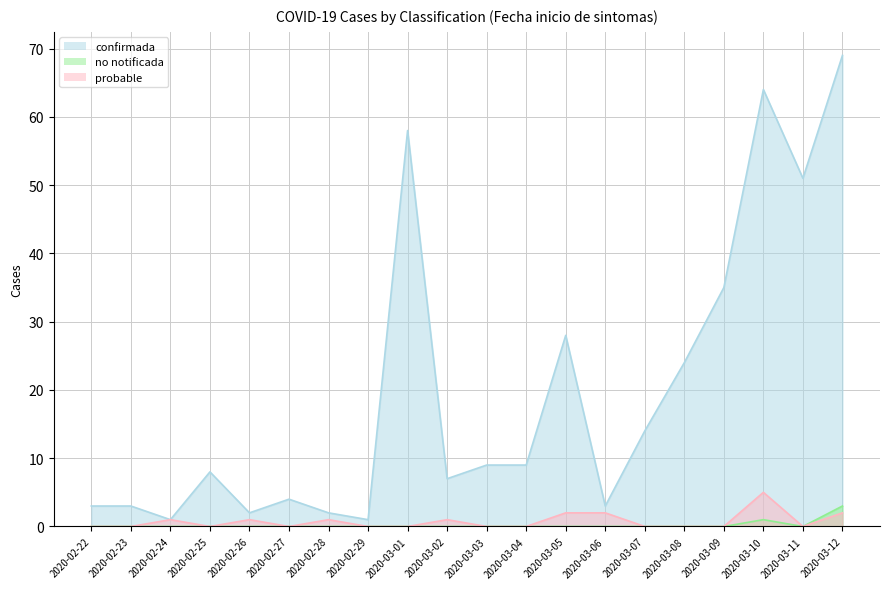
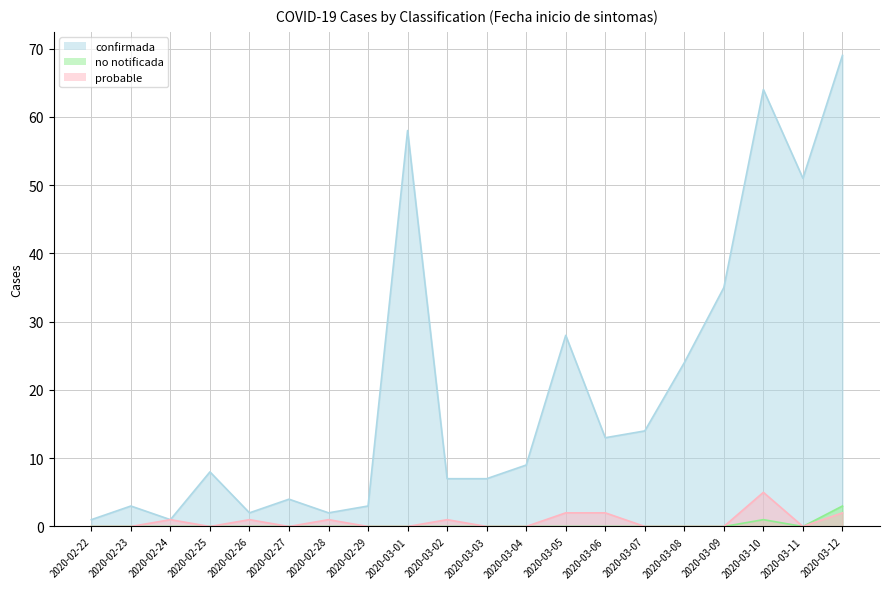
confirmada, 2020-02-22: 3 -> 1
confirmada, 2020-02-29: 1 -> 3
confirmada, 2020-03-03: 9 -> 7
confirmada, 2020-03-06: 3 -> 13
